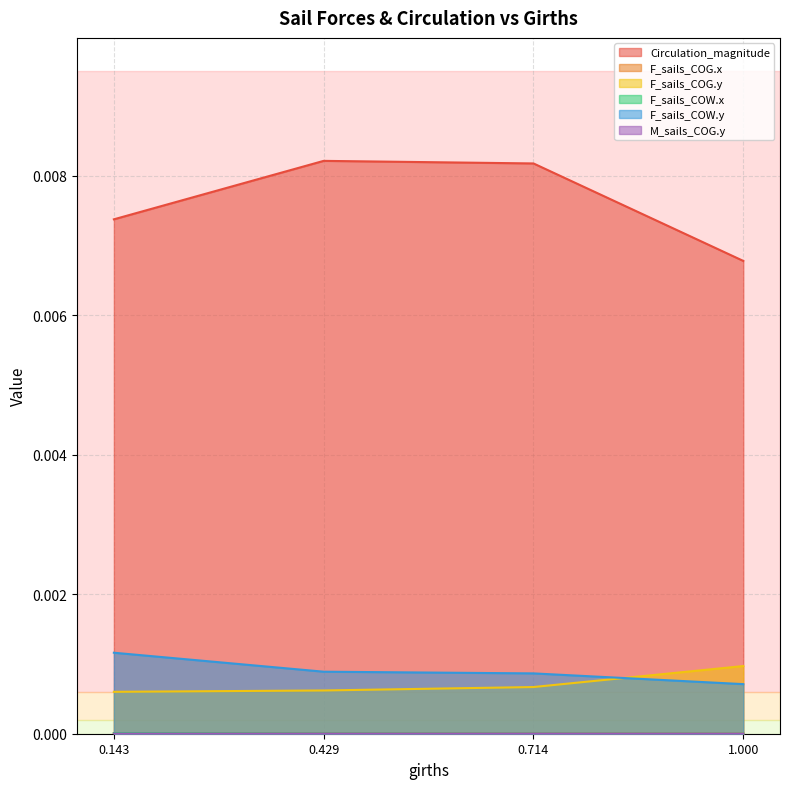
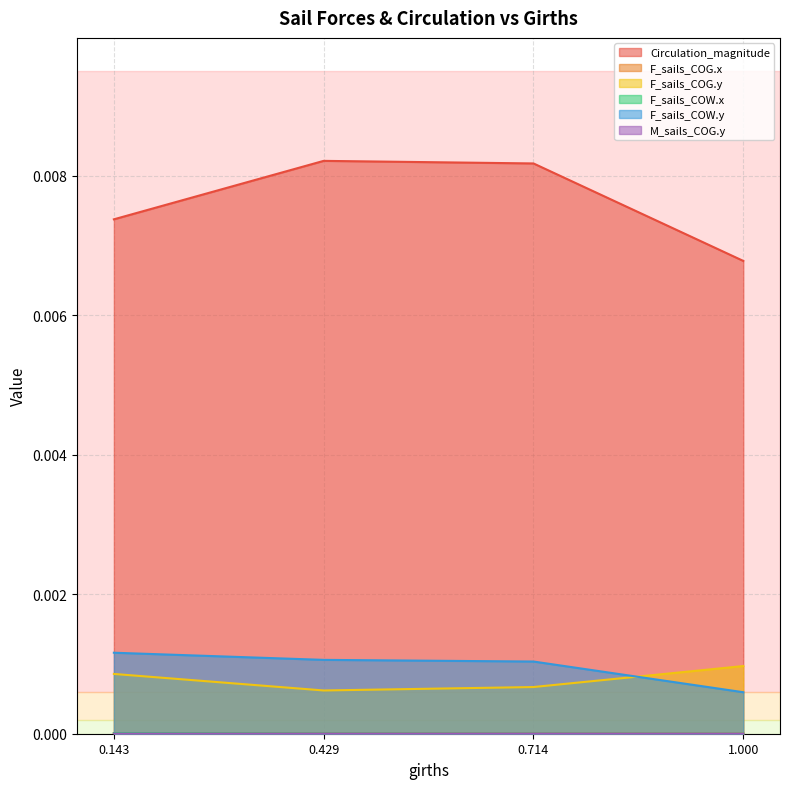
F_sails_COG.y, 0.143: 0.0006 -> 0.0009
F_sails_COW.y, 0.429: 0.0009 -> 0.0011
F_sails_COW.y, 0.714: 0.0009 -> 0.0010
F_sails_COW.y, 1.000: 0.0007 -> 0.0006
